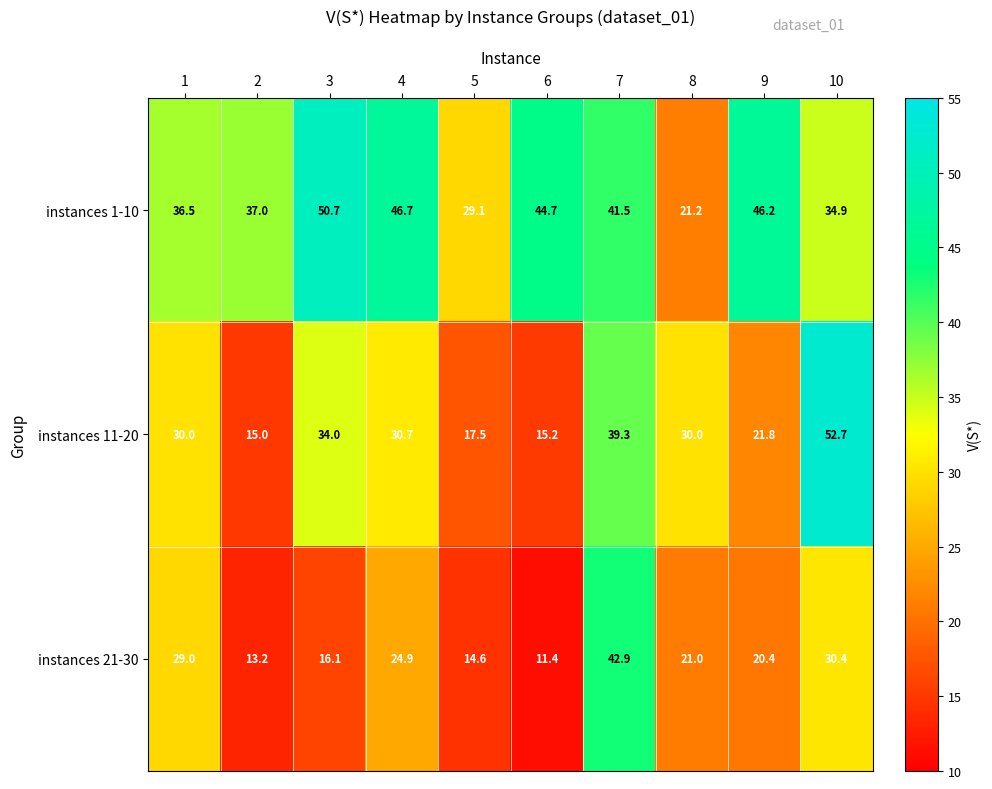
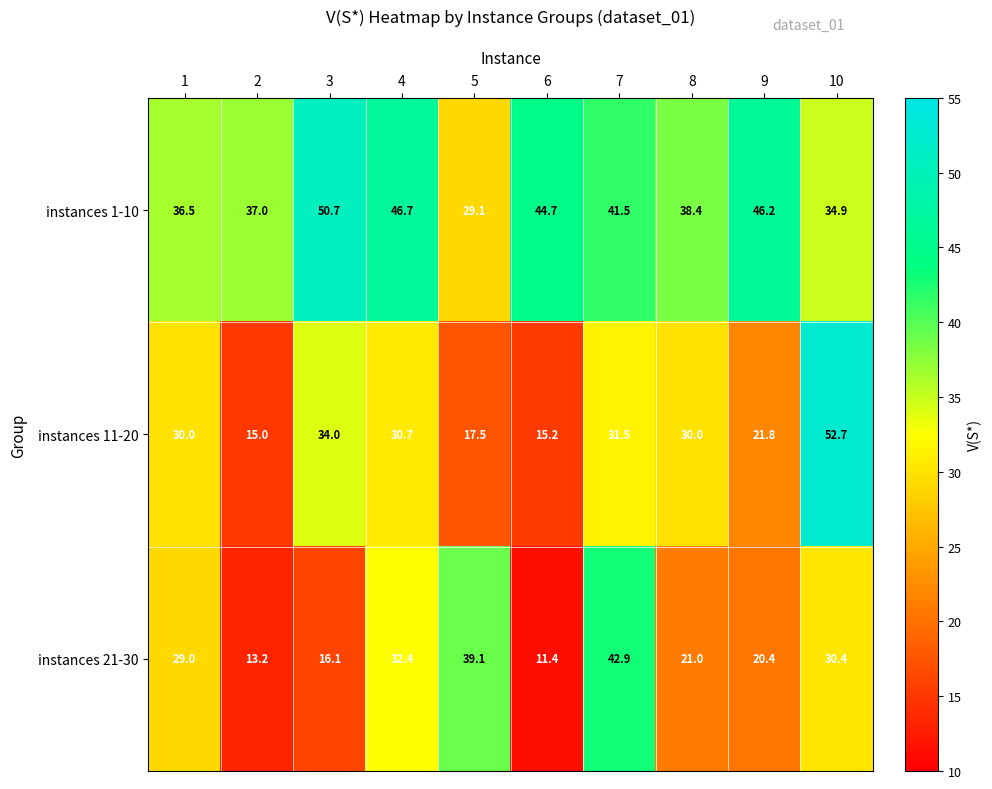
instances 1-10, 8: 21.2 -> 38.4
instances 11-20, 7: 39.3 -> 31.5
instances 21-30, 4: 24.9 -> 32.4
instances 21-30, 5: 14.6 -> 39.1
